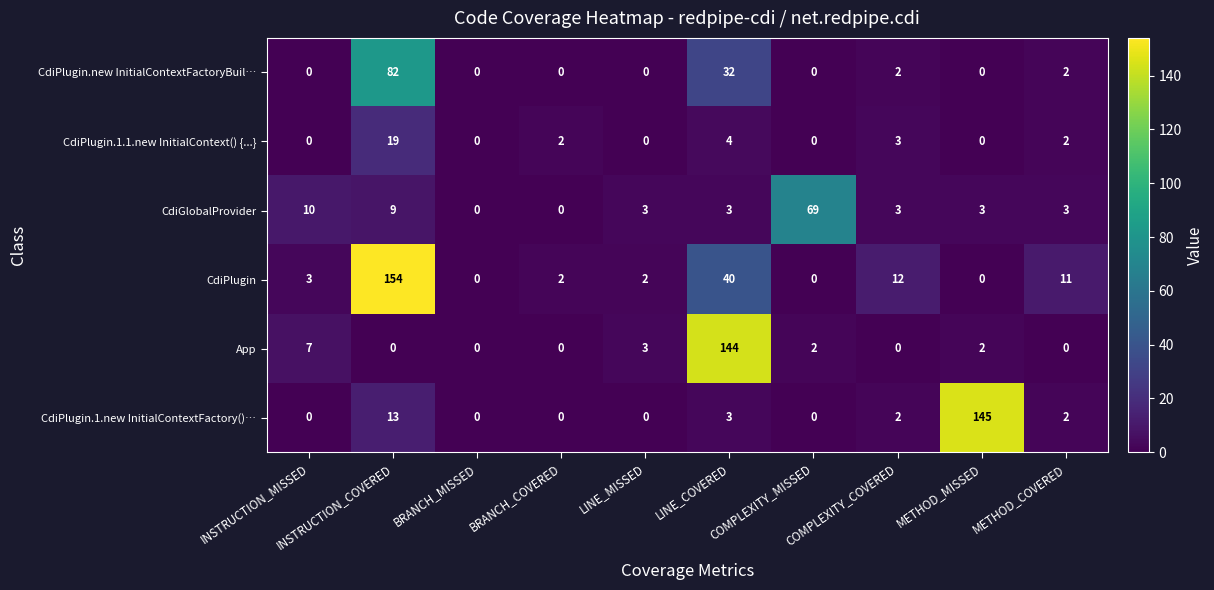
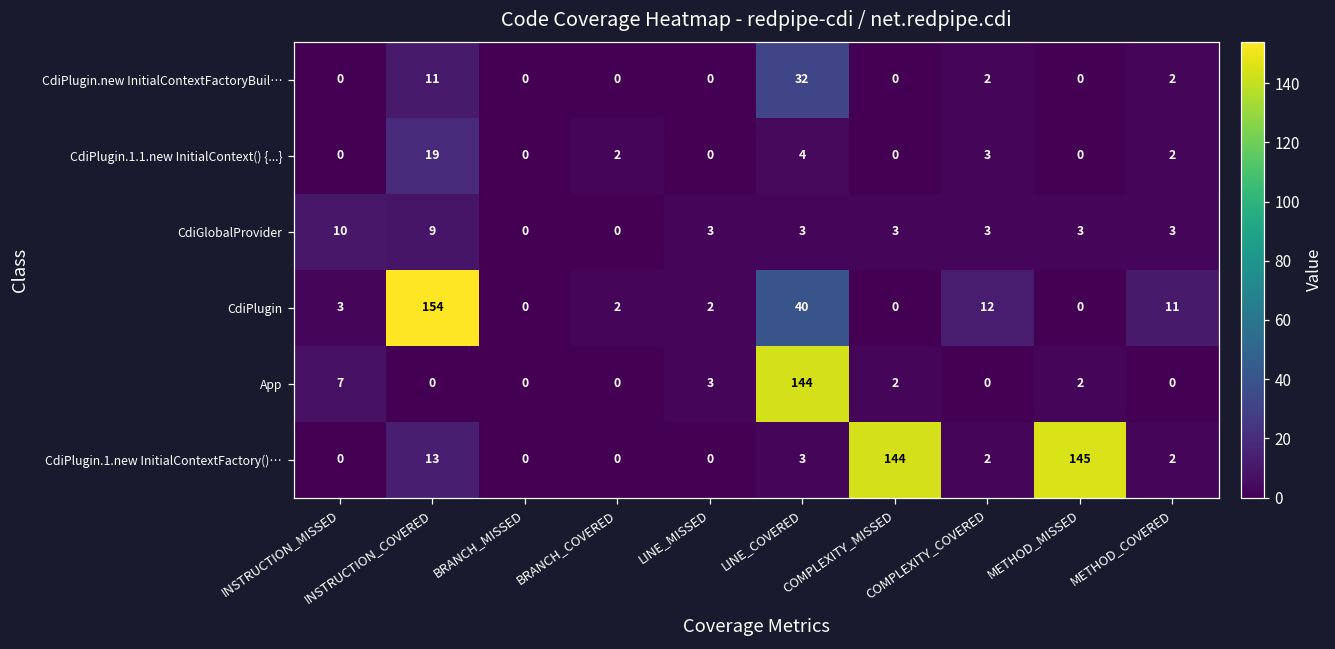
CdiPlugin.new InitialContextFactoryBuil…, INSTRUCTION_COVERED: 82 -> 11
CdiGlobalProvider, COMPLEXITY_MISSED: 69 -> 3
CdiPlugin.1.new InitialContextFactory()…, COMPLEXITY_MISSED: 0 -> 144
